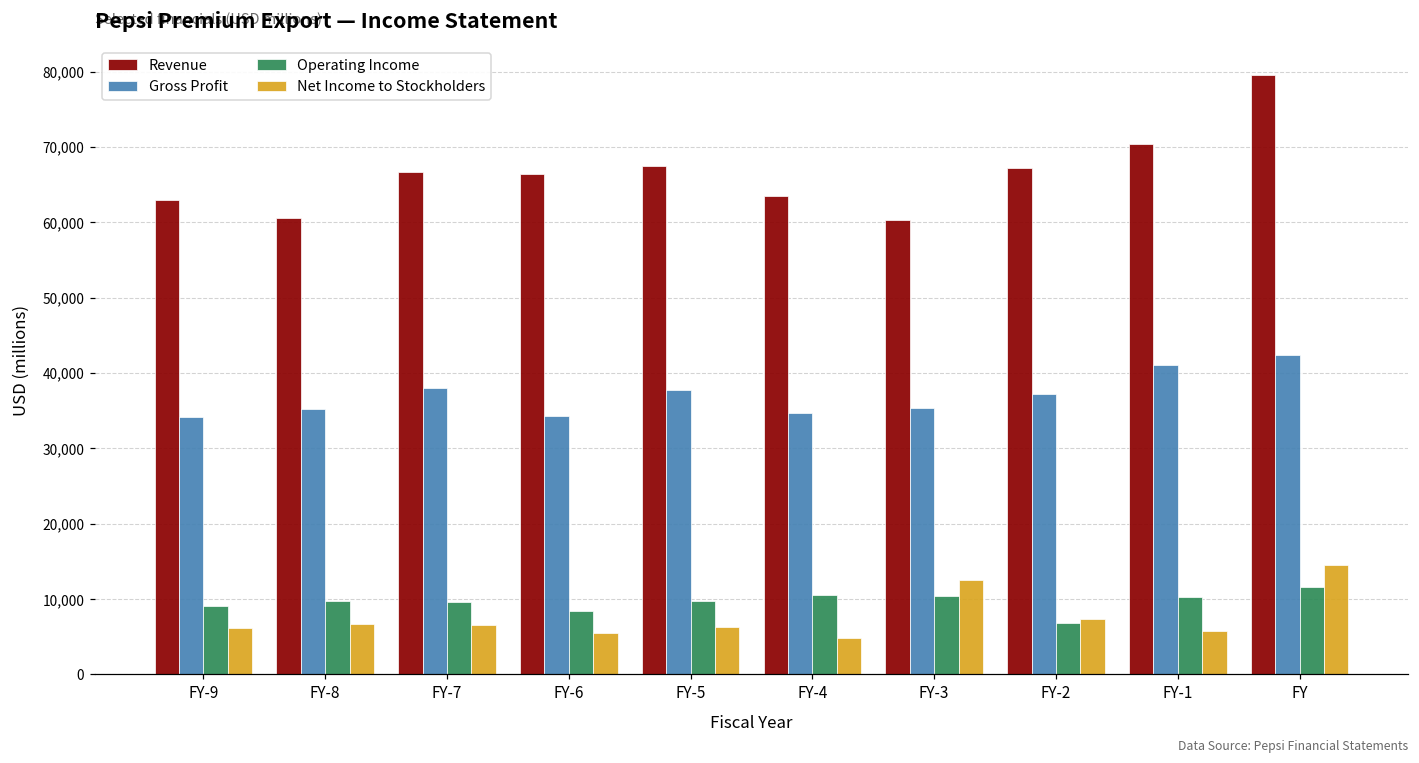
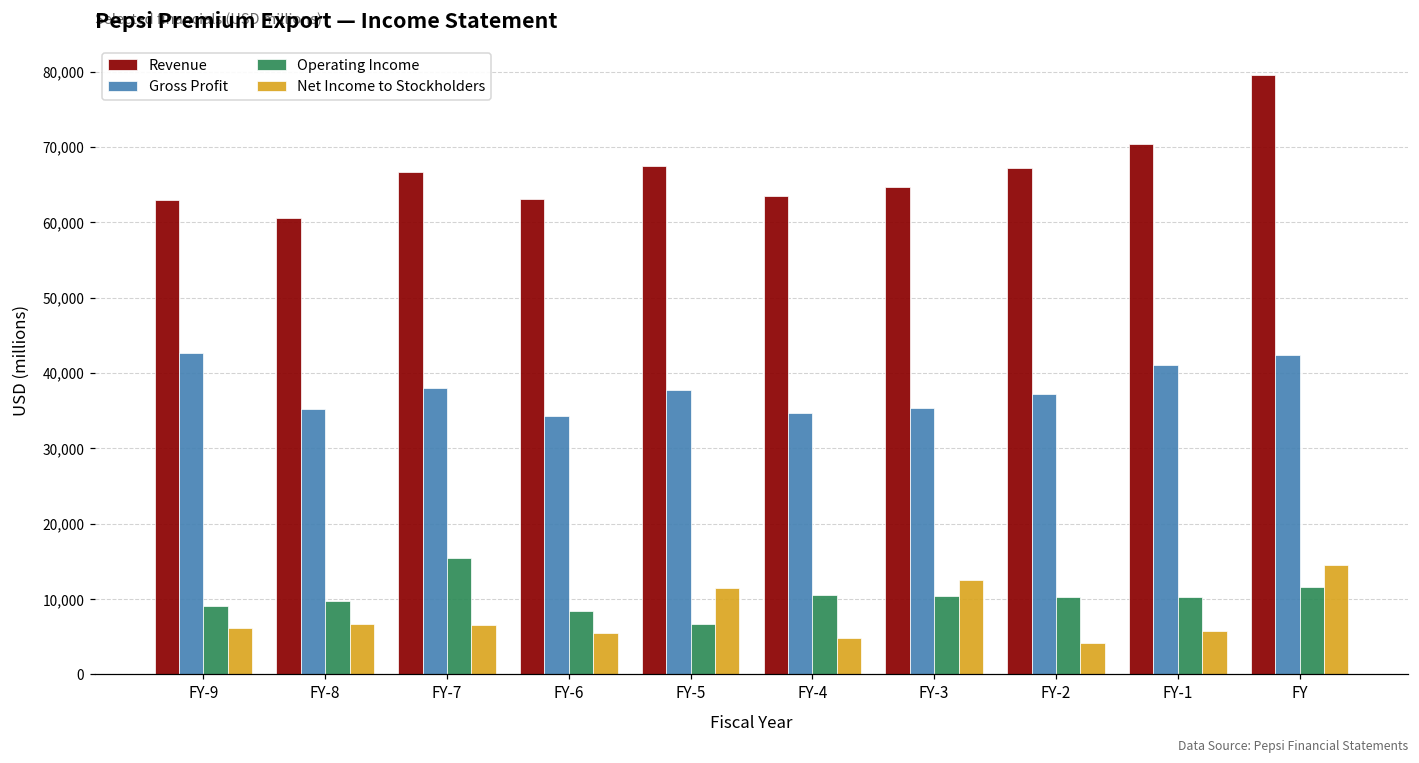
Gross Profit, FY-9: 34,000 -> 43,000
Operating Income, FY-7: 10,000 -> 15,000
Revenue, FY-6: 66,000 -> 63,000
Operating Income, FY-5: 10,000 -> 7,000
Net Income to Stockholders, FY-5: 6,000 -> 11,000
Revenue, FY-3: 60,000 -> 65,000
Operating Income, FY-2: 7,000 -> 10,000
Net Income to Stockholders, FY-2: 7,000 -> 4,000
